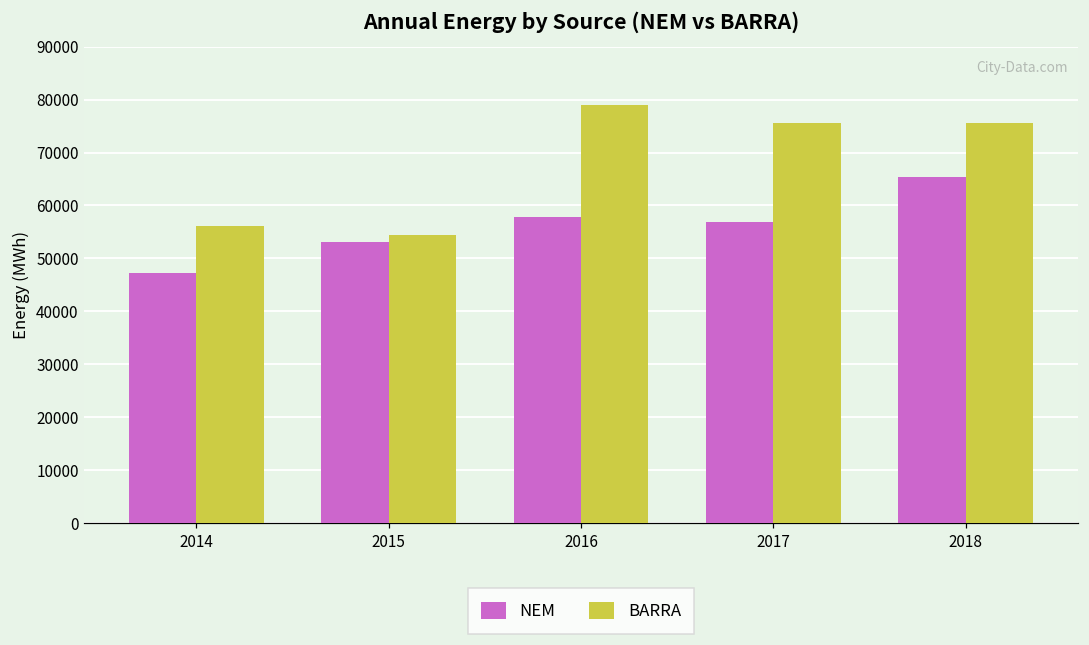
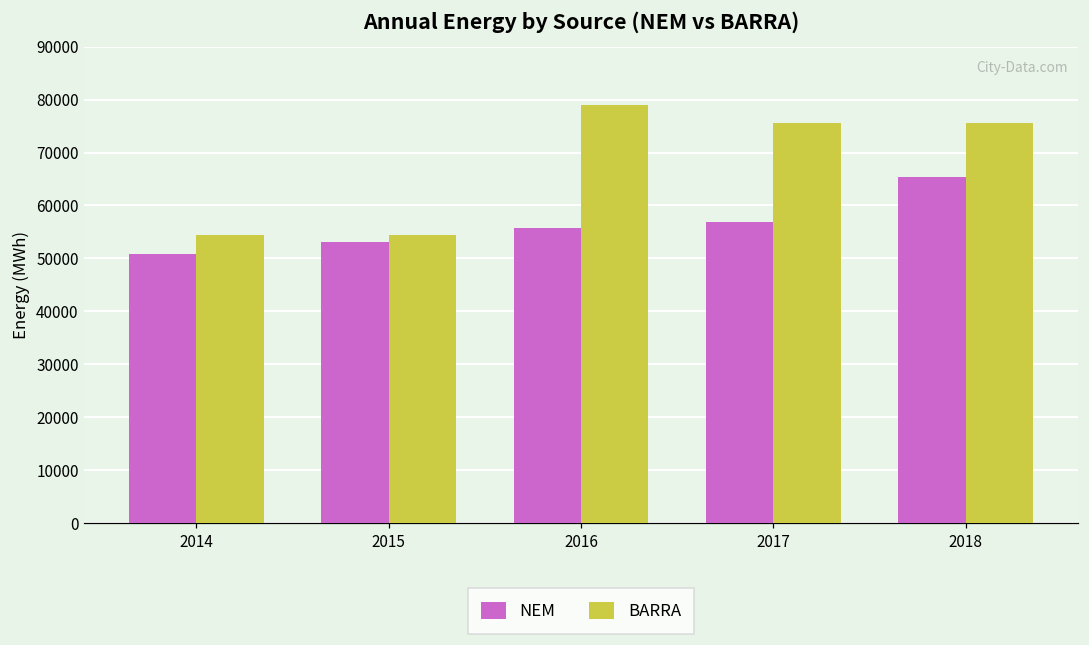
NEM, 2014: 47000 -> 51000
BARRA, 2014: 56000 -> 54000
NEM, 2016: 58000 -> 56000
